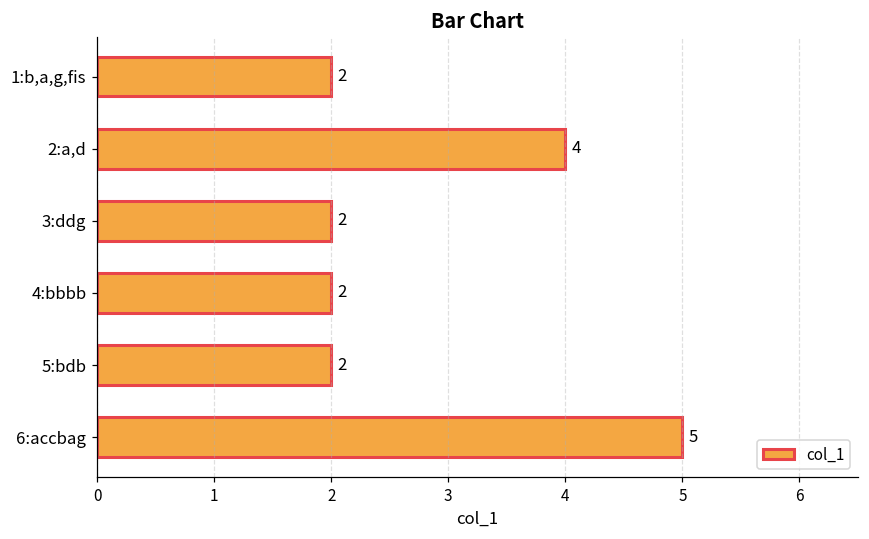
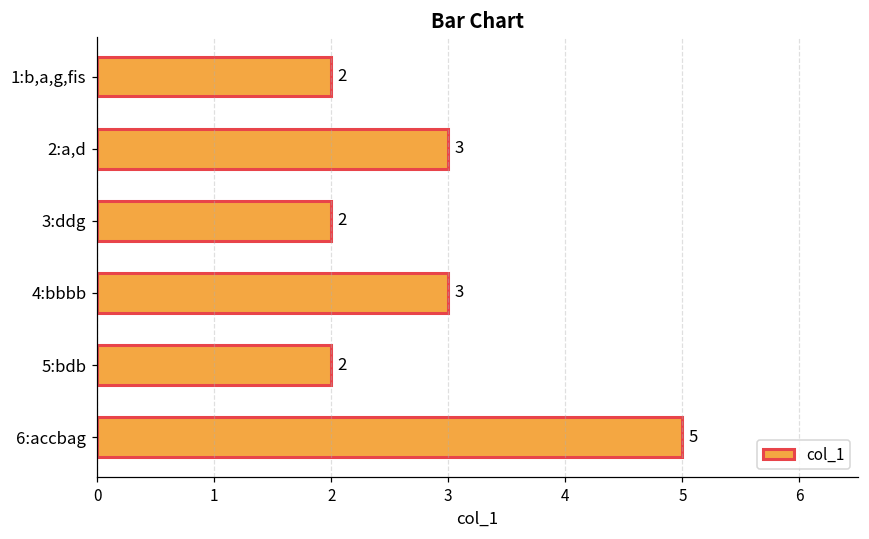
2:a,d: 4 -> 3
4:bbbb: 2 -> 3
